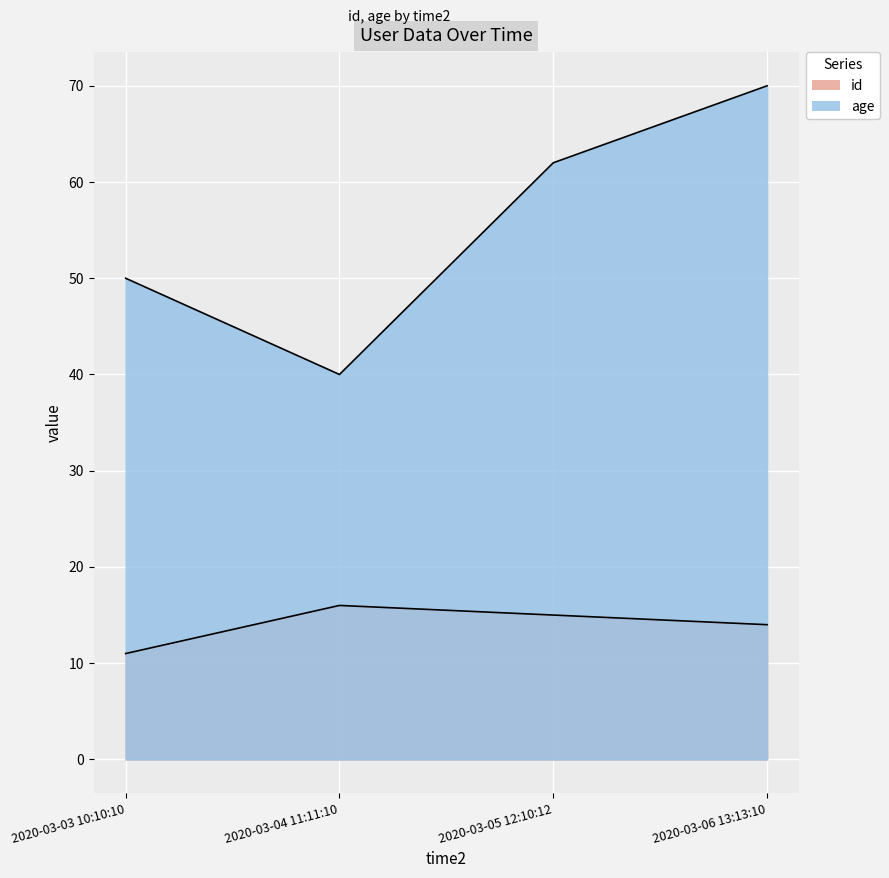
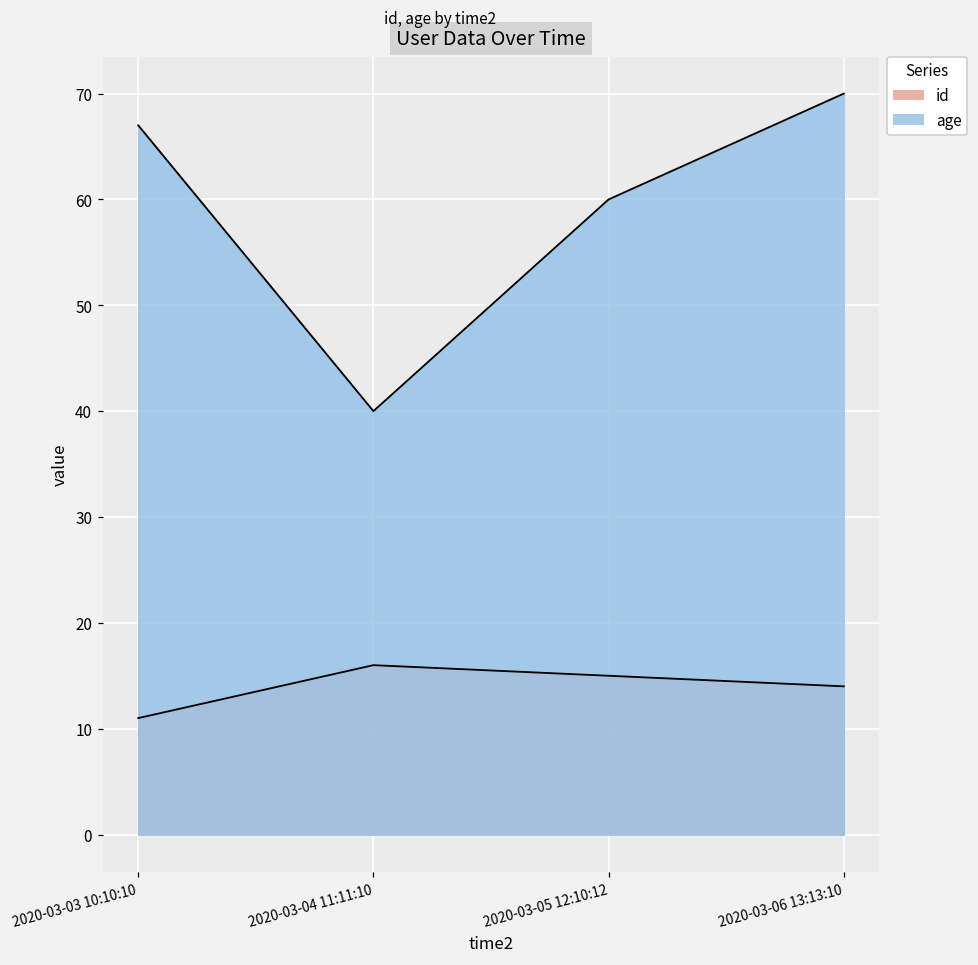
age, 2020-03-03 10:10:10: 50 -> 67
age, 2020-03-05 12:10:12: 62 -> 60
